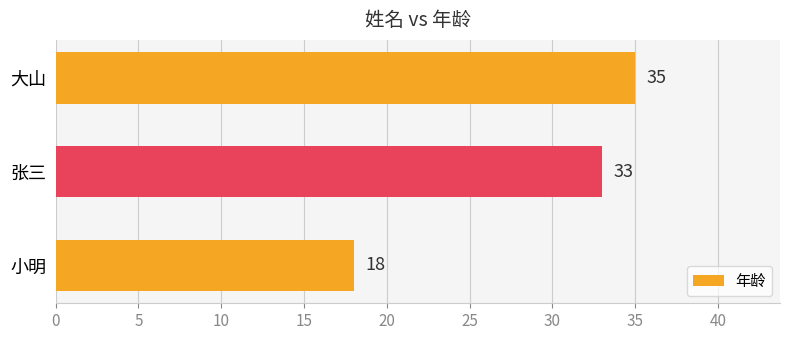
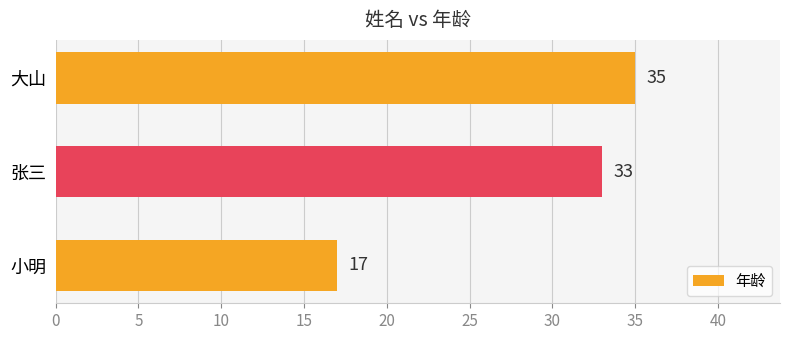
小明: 18 -> 17
